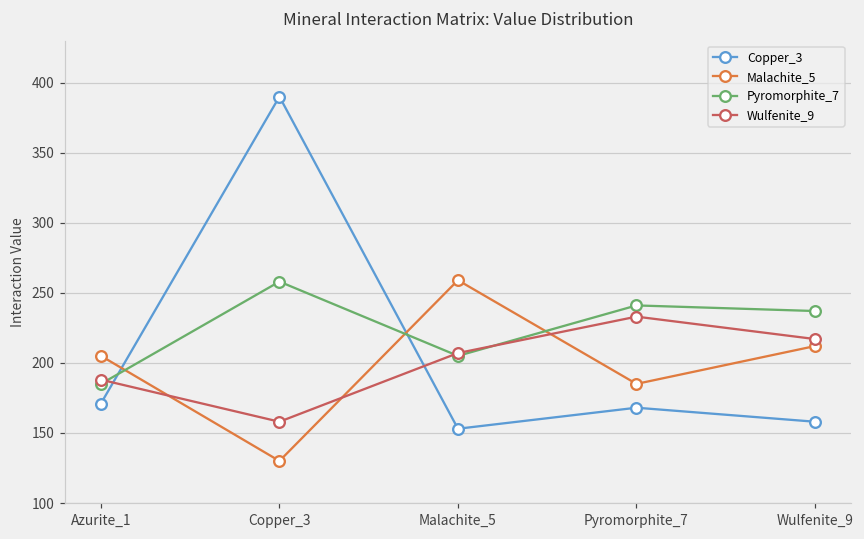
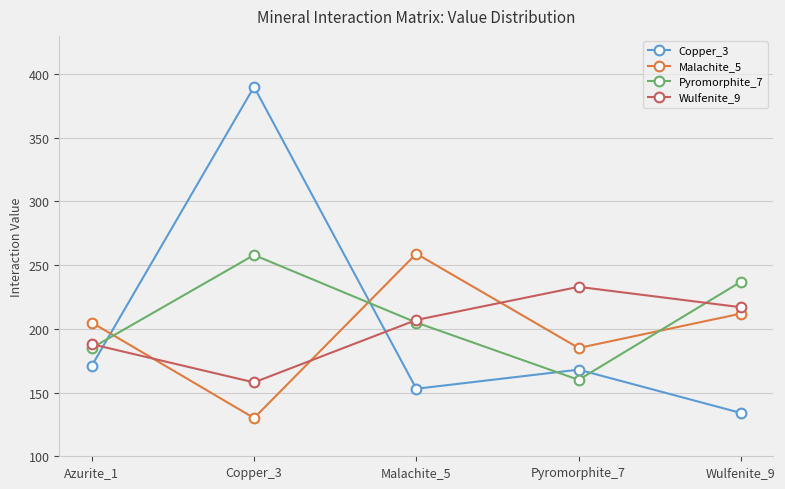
Pyromorphite_7, Pyromorphite_7: 241 -> 160
Copper_3, Wulfenite_9: 158 -> 134
